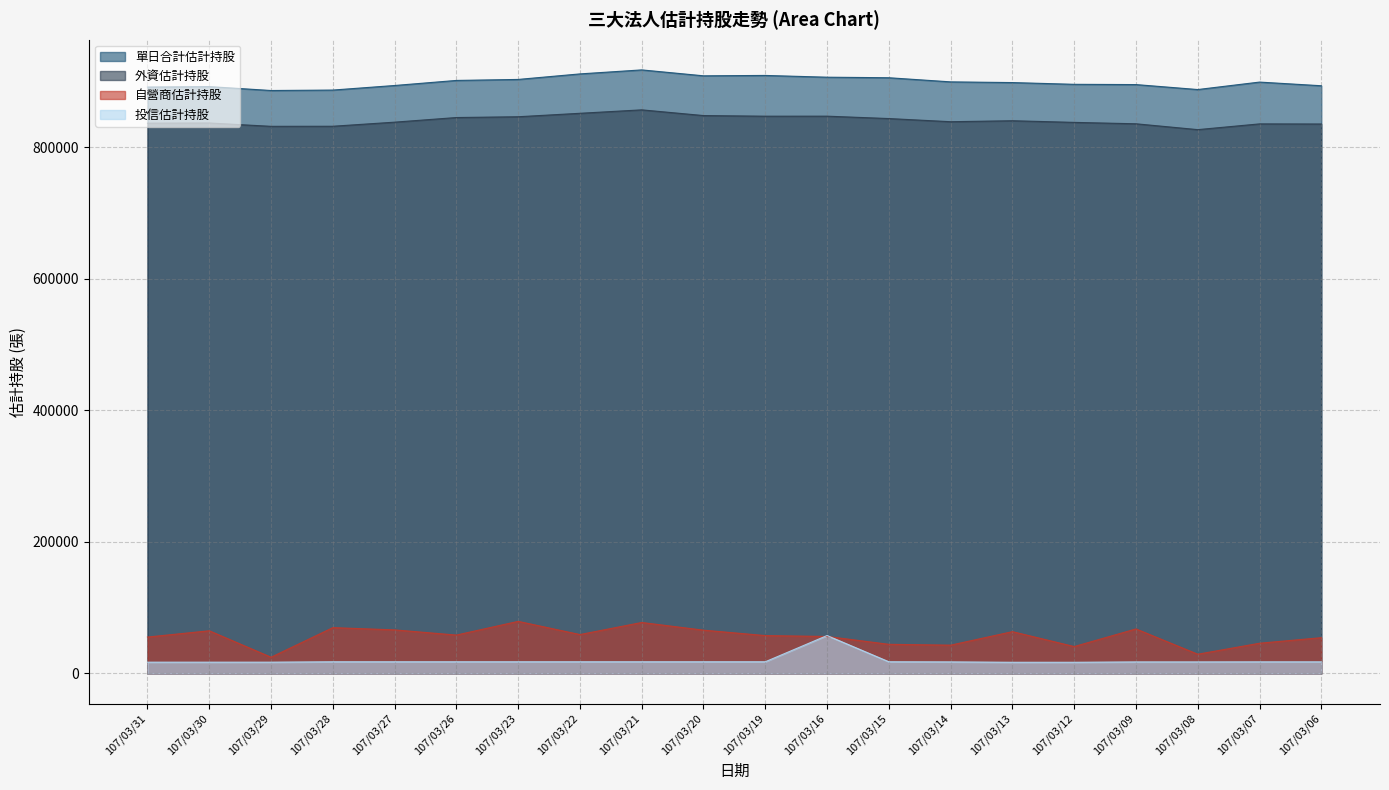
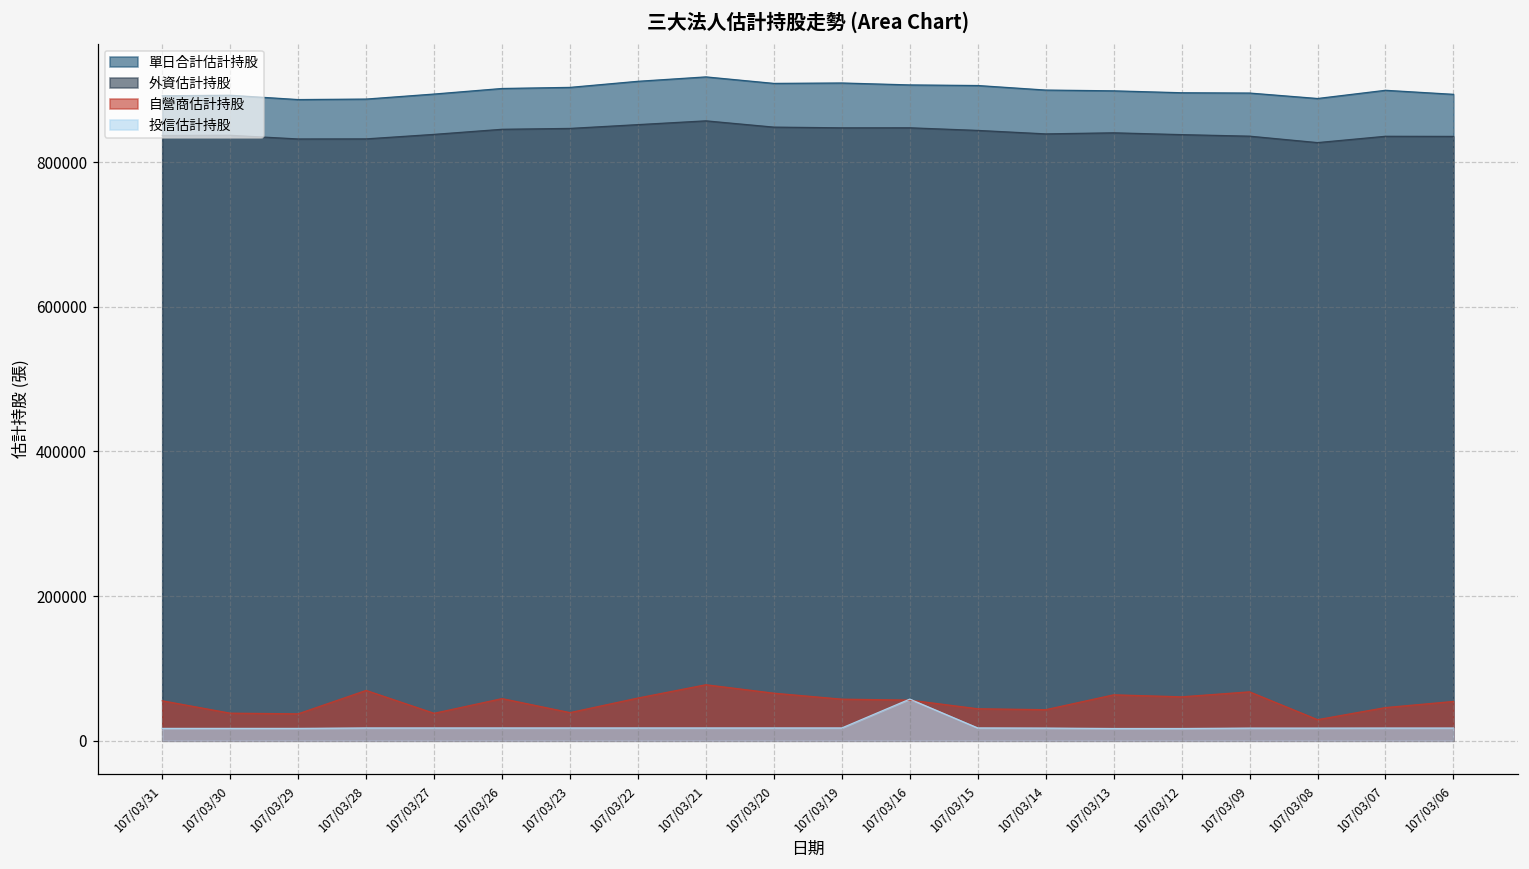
自營商估計持股, 107/03/30: 60000 -> 40000
自營商估計持股, 107/03/29: 20000 -> 40000
自營商估計持股, 107/03/27: 70000 -> 40000
自營商估計持股, 107/03/23: 80000 -> 40000
自營商估計持股, 107/03/12: 40000 -> 60000
